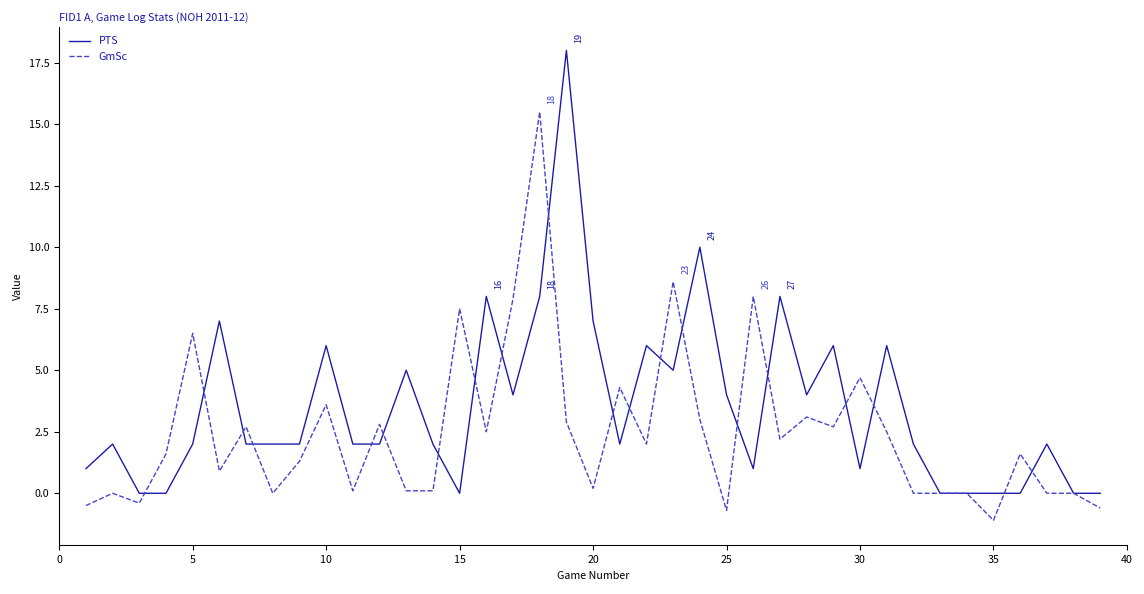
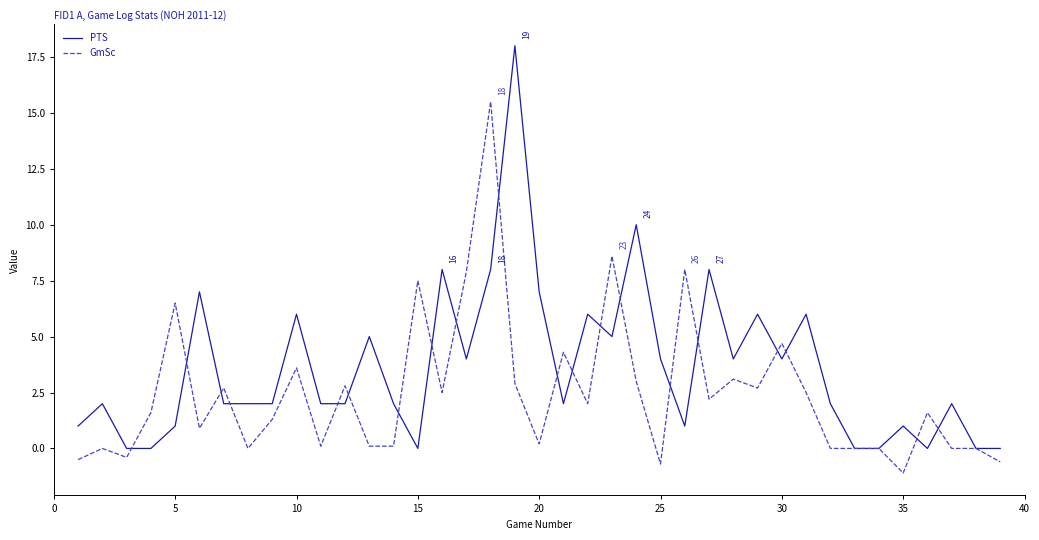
PTS, 5: 2 -> 1
PTS, 30: 1 -> 4
PTS, 35: 0 -> 1
